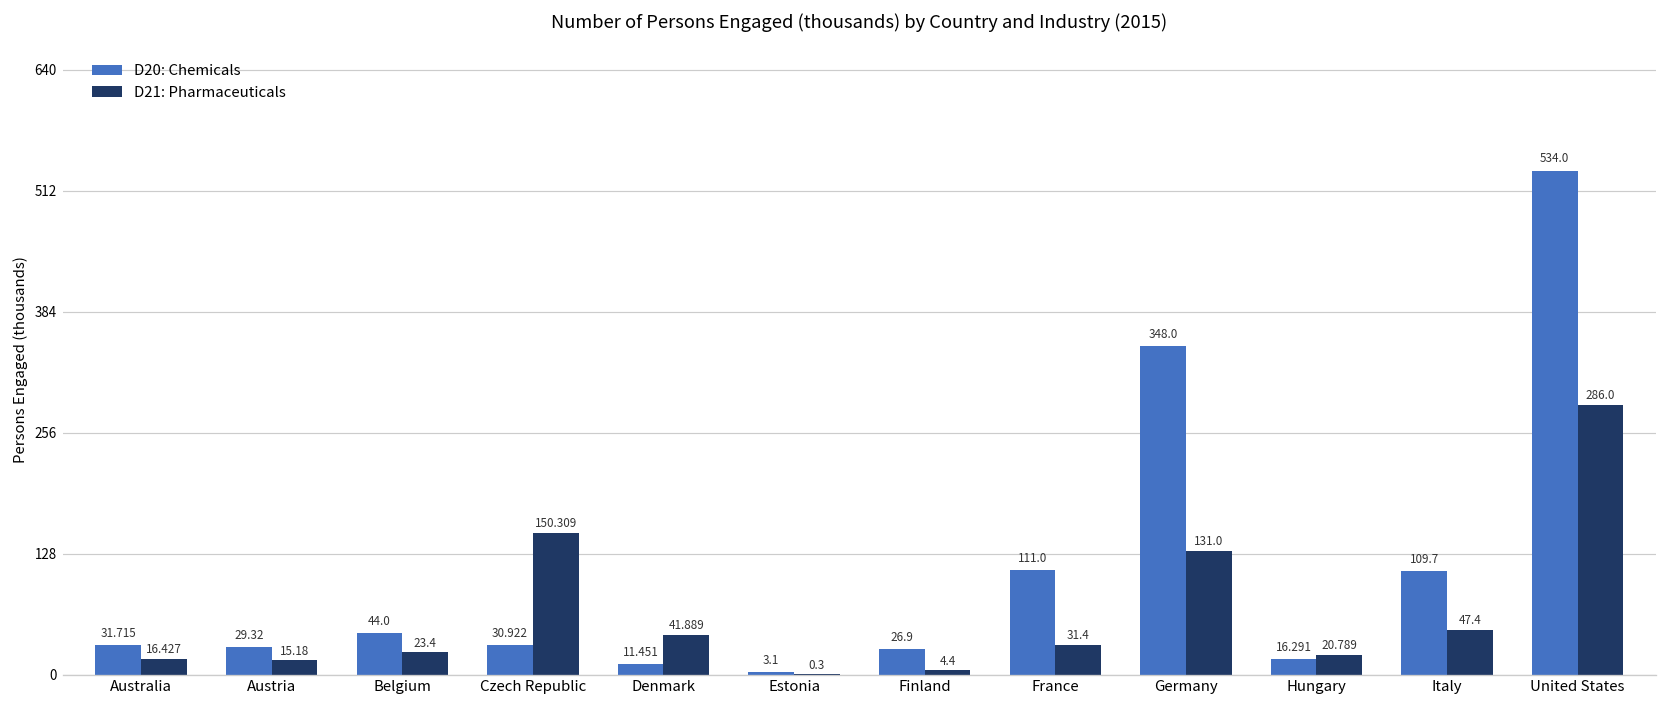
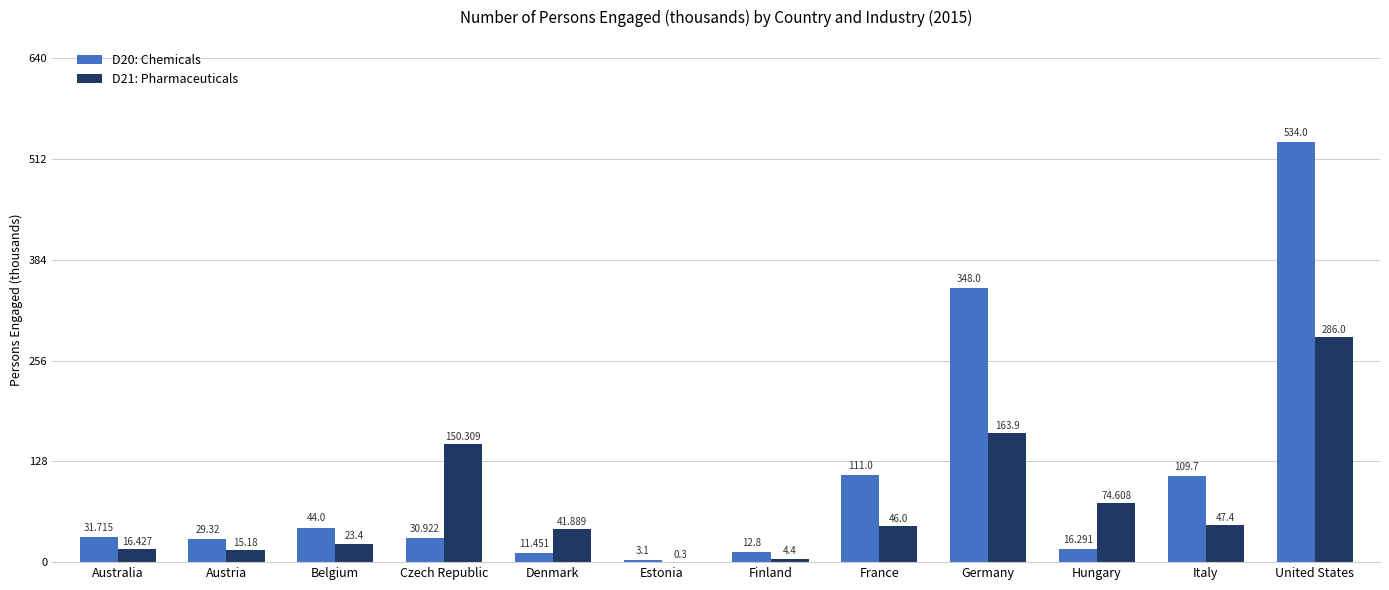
D20: Chemicals, Finland: 26.9 -> 12.8
D21: Pharmaceuticals, France: 31.4 -> 46.0
D21: Pharmaceuticals, Germany: 131.0 -> 163.9
D21: Pharmaceuticals, Hungary: 20.789 -> 74.608
